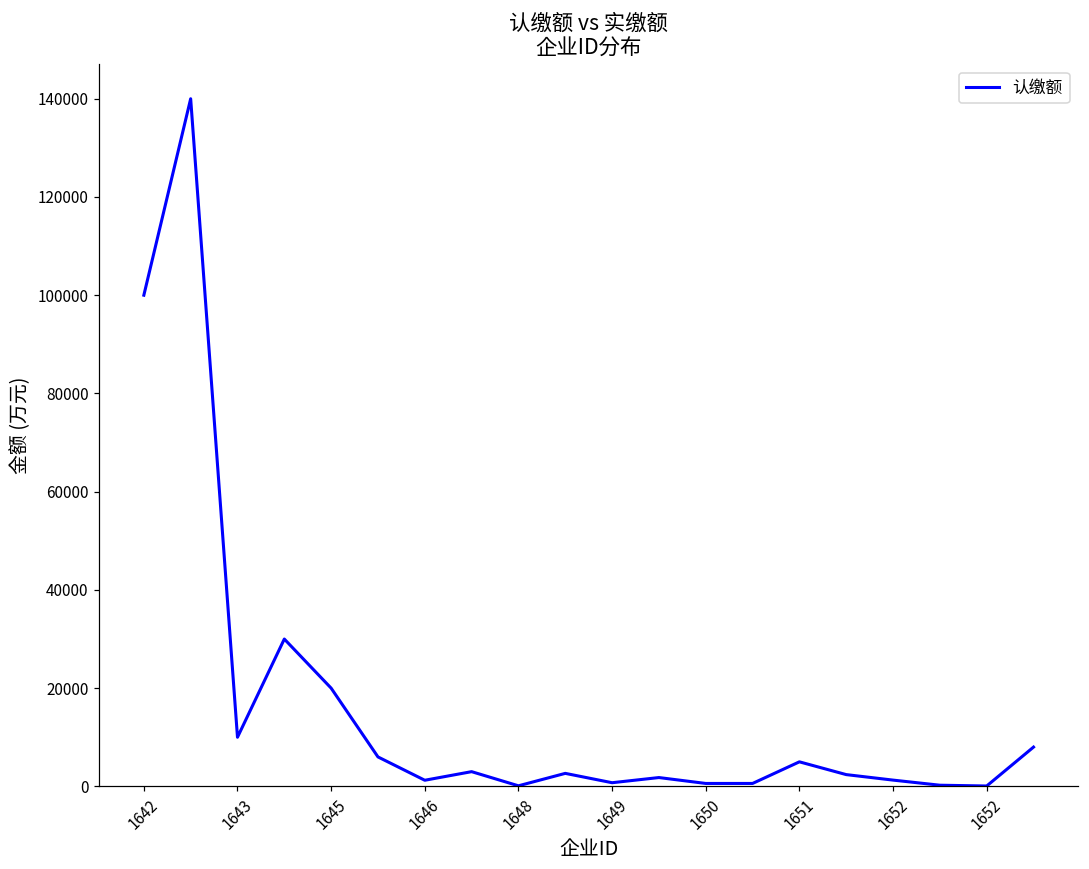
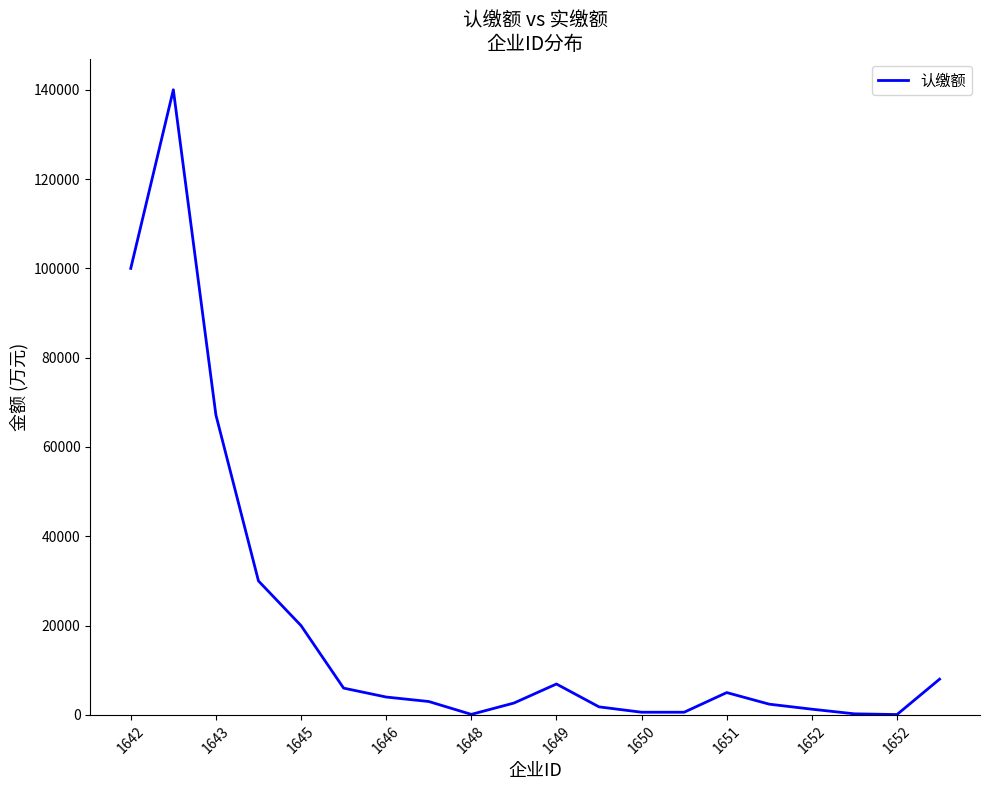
1643: 10000 -> 67000
1646: 1000 -> 4000
1649: 1000 -> 7000
